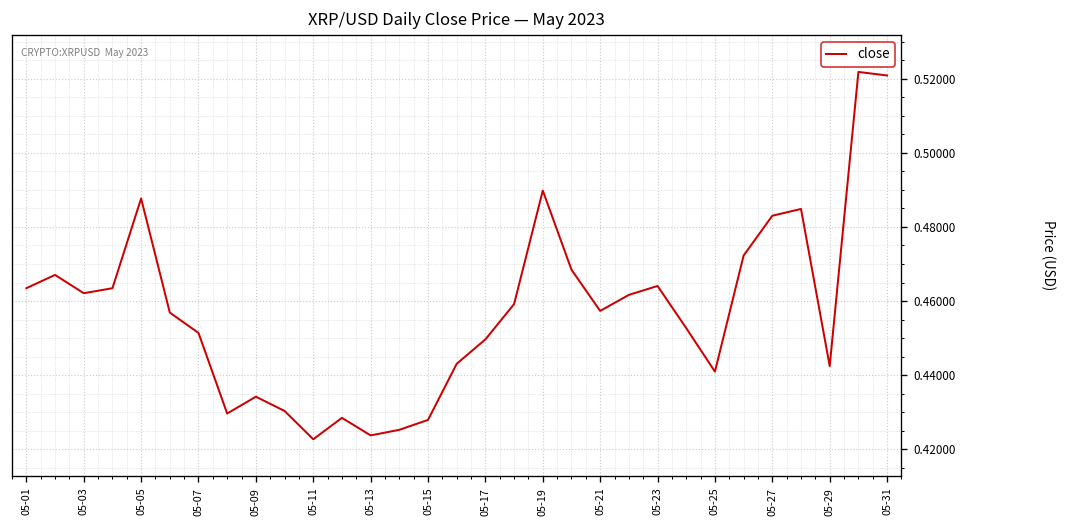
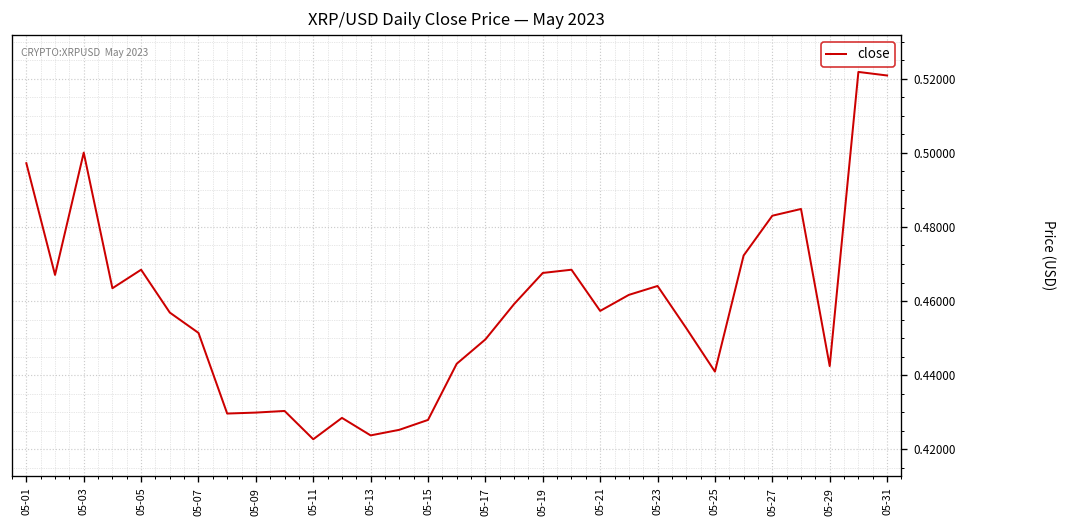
05-01: 0.463 -> 0.497
05-03: 0.462 -> 0.500
05-05: 0.488 -> 0.468
05-09: 0.434 -> 0.430
05-19: 0.490 -> 0.468
